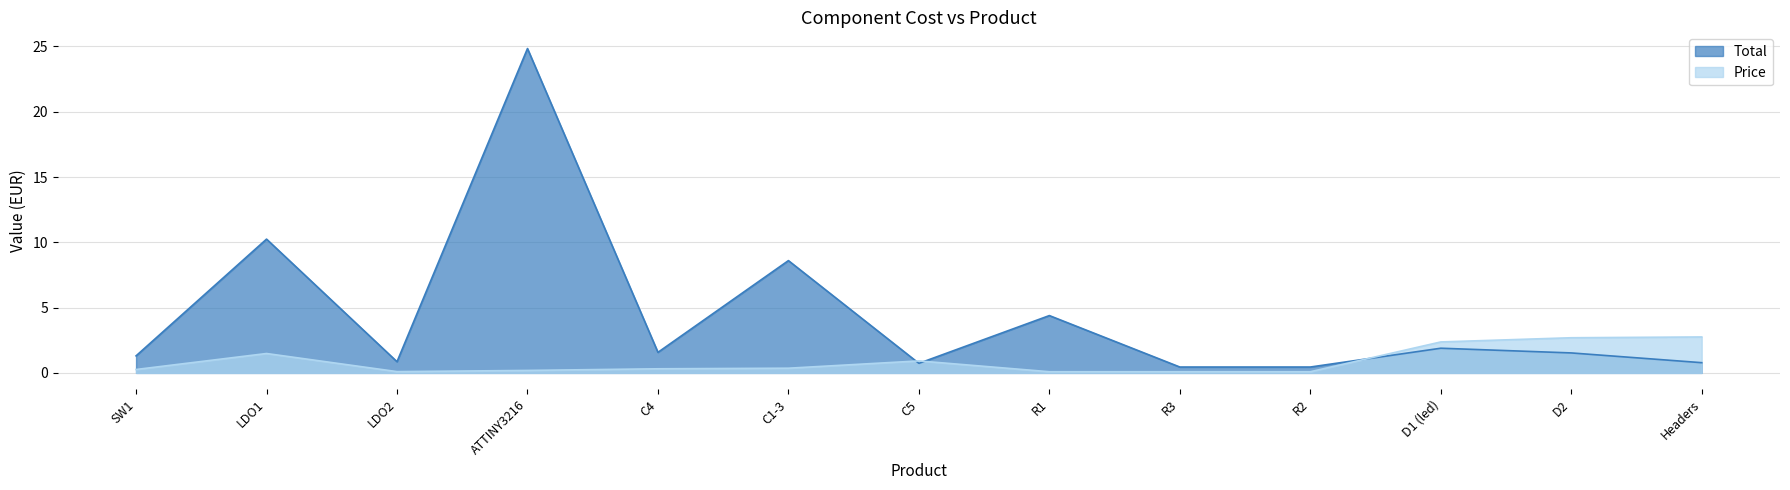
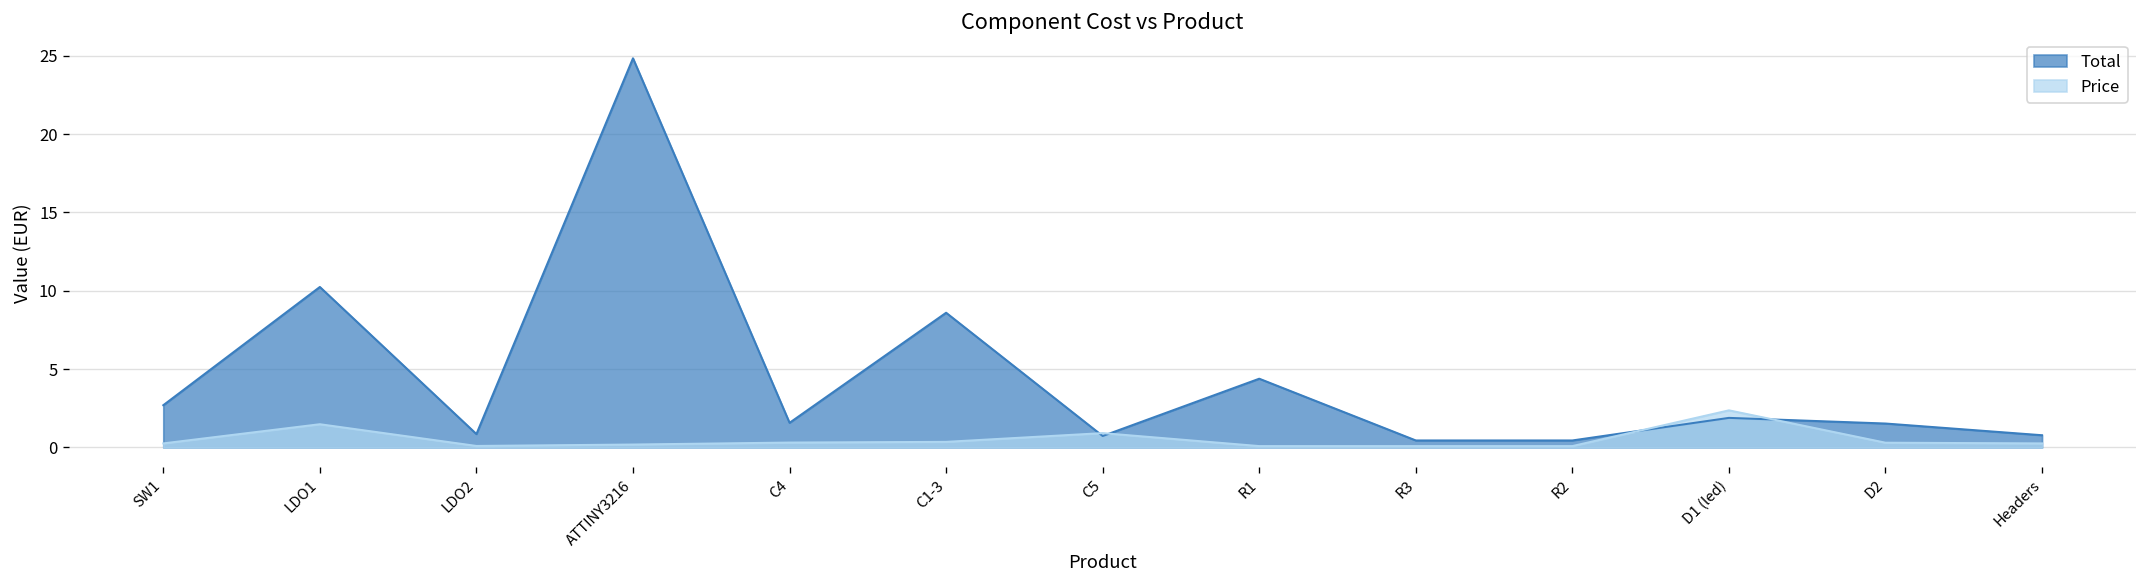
Total, SW1: 1.3 -> 2.7
Price, D2: 2.7 -> 0.3
Price, Headers: 2.8 -> 0.3
